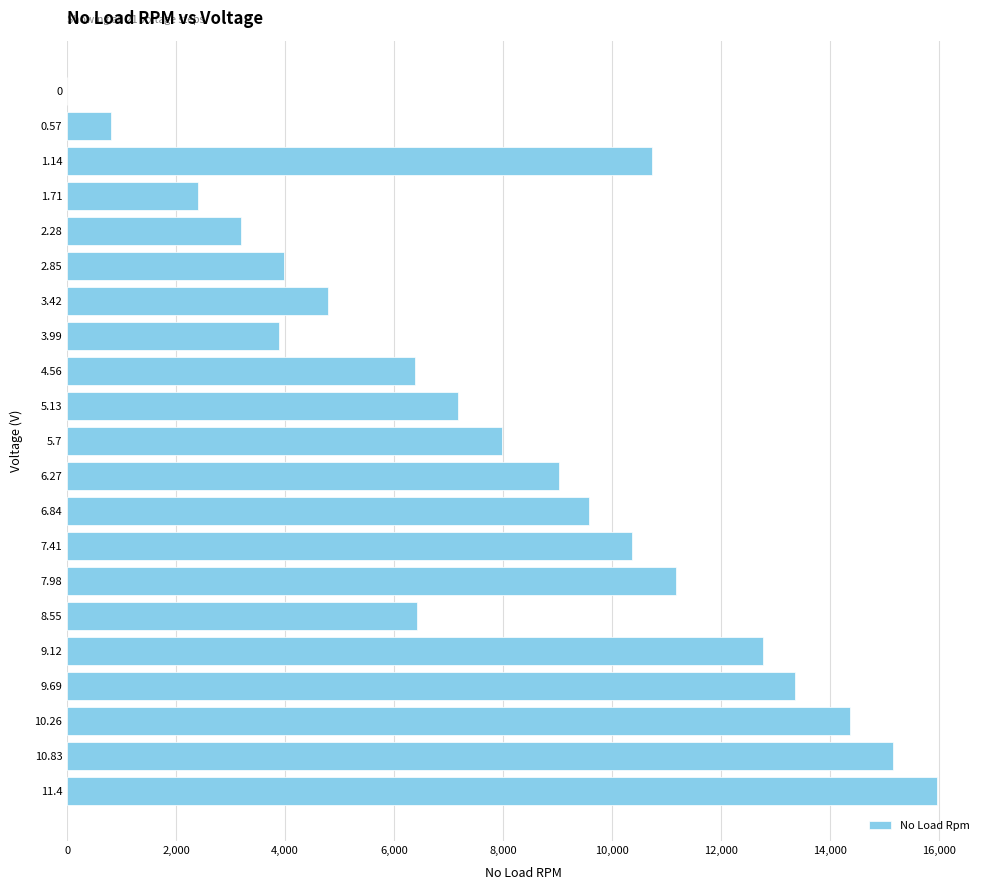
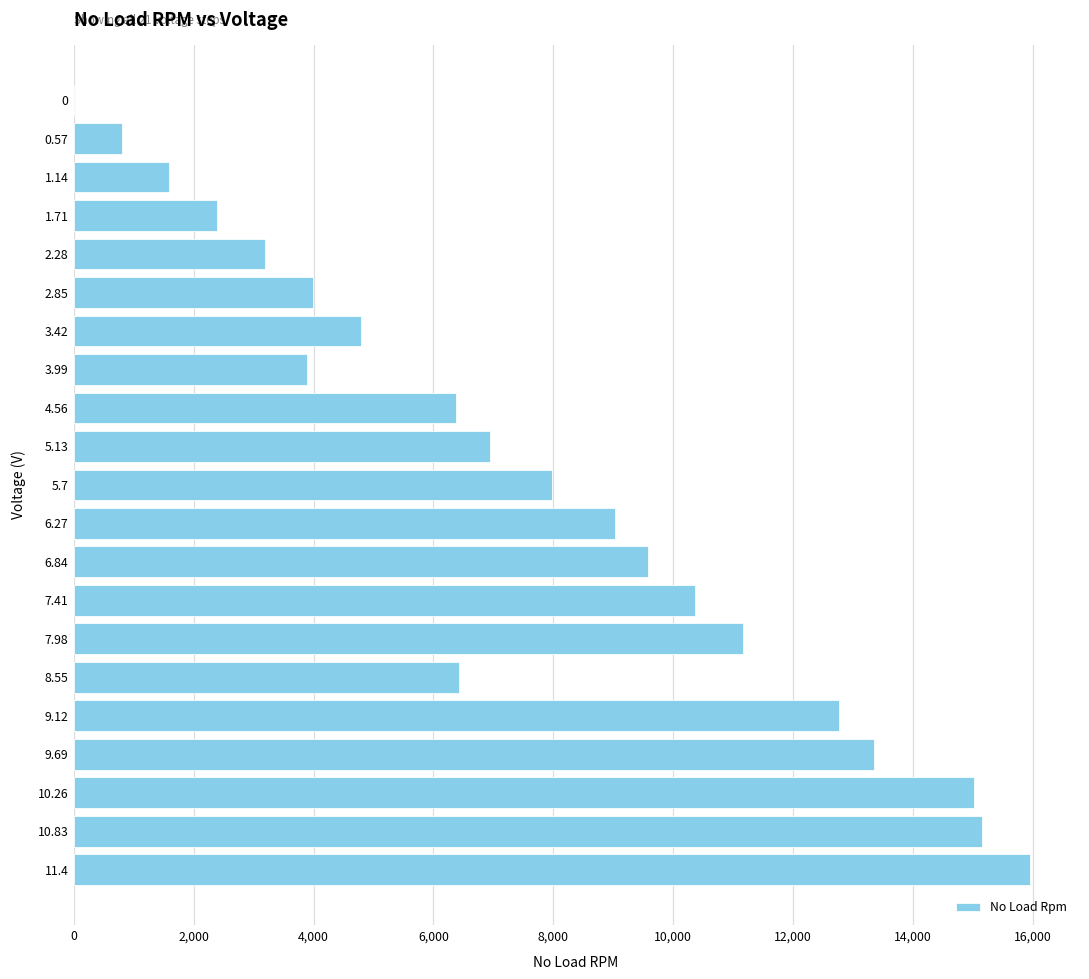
1.14: 10,700 -> 1,600
5.13: 7,200 -> 7,000
10.26: 14,400 -> 15,000
